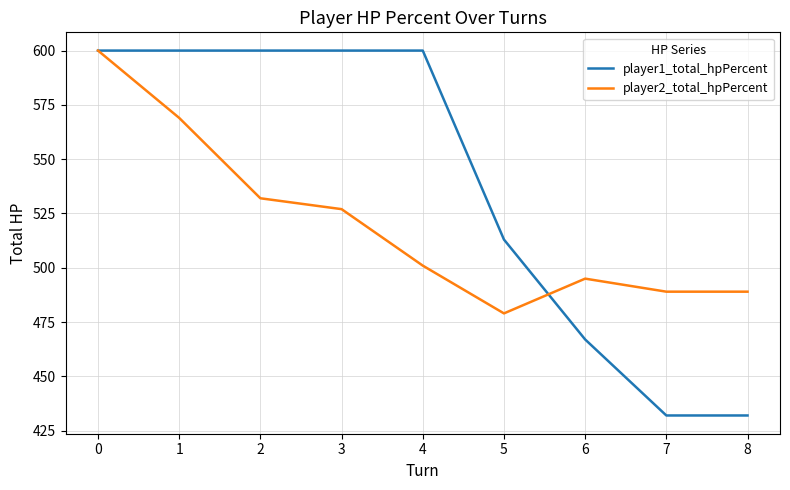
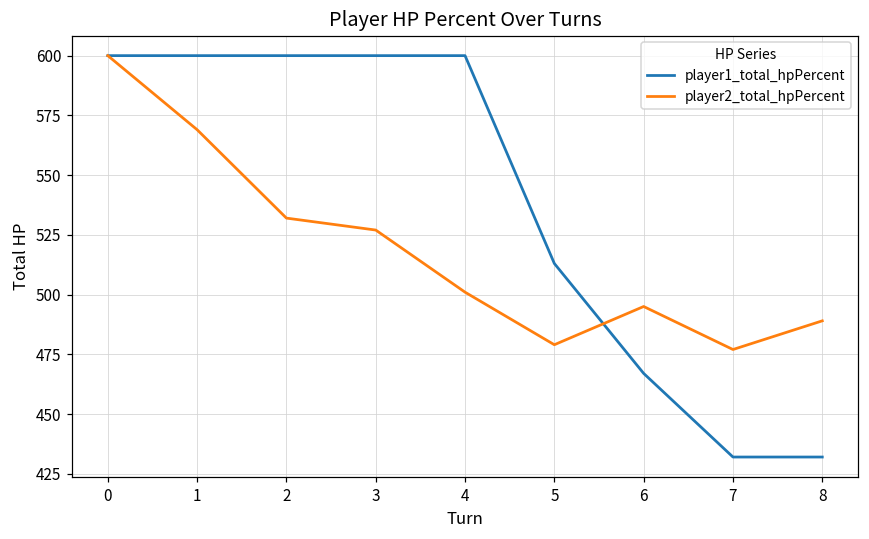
player2_total_hpPercent, 7: 489 -> 477
